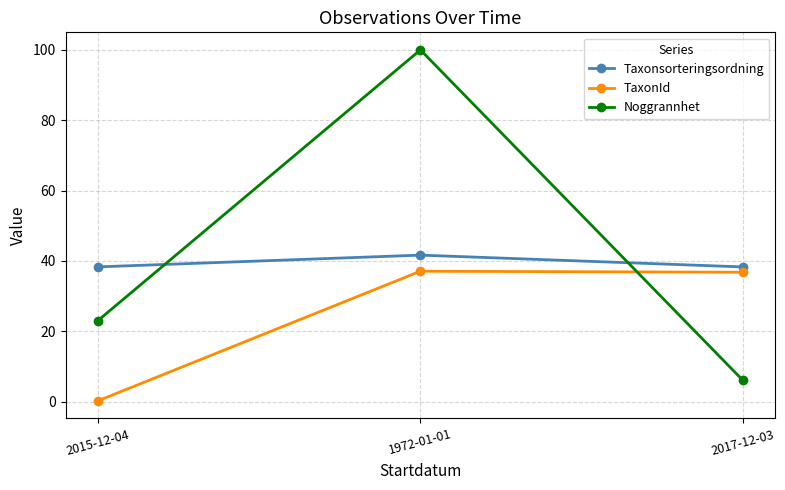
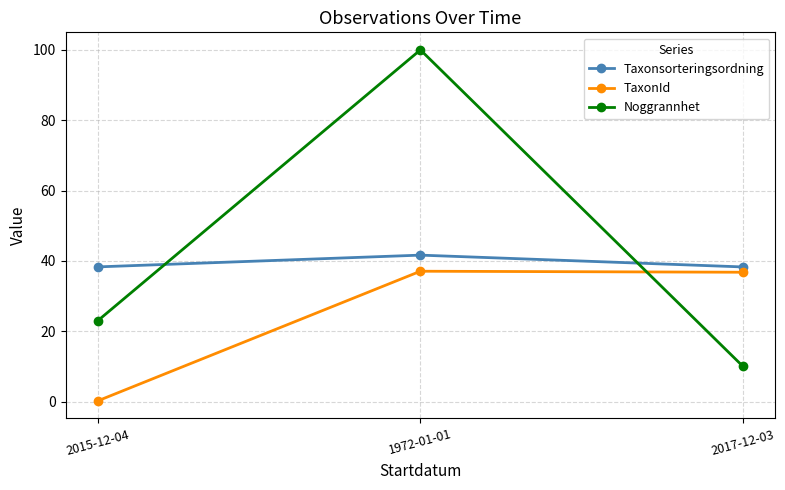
Noggrannhet, 2017-12-03: 6 -> 10
